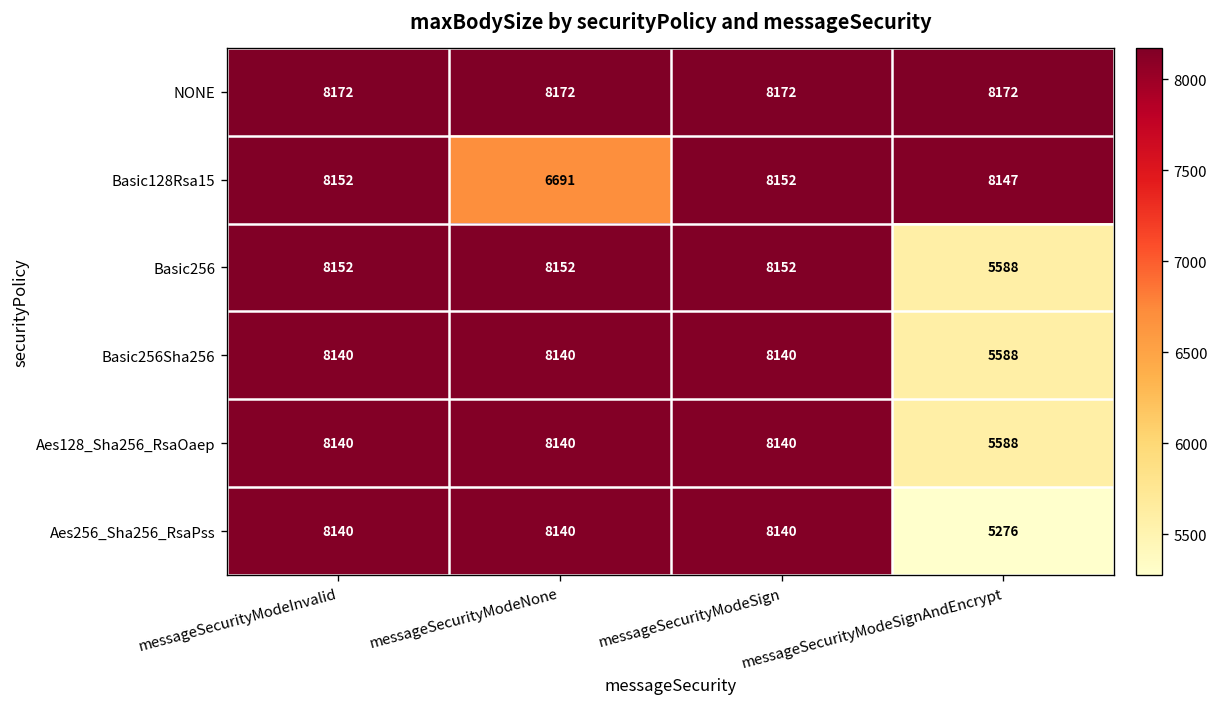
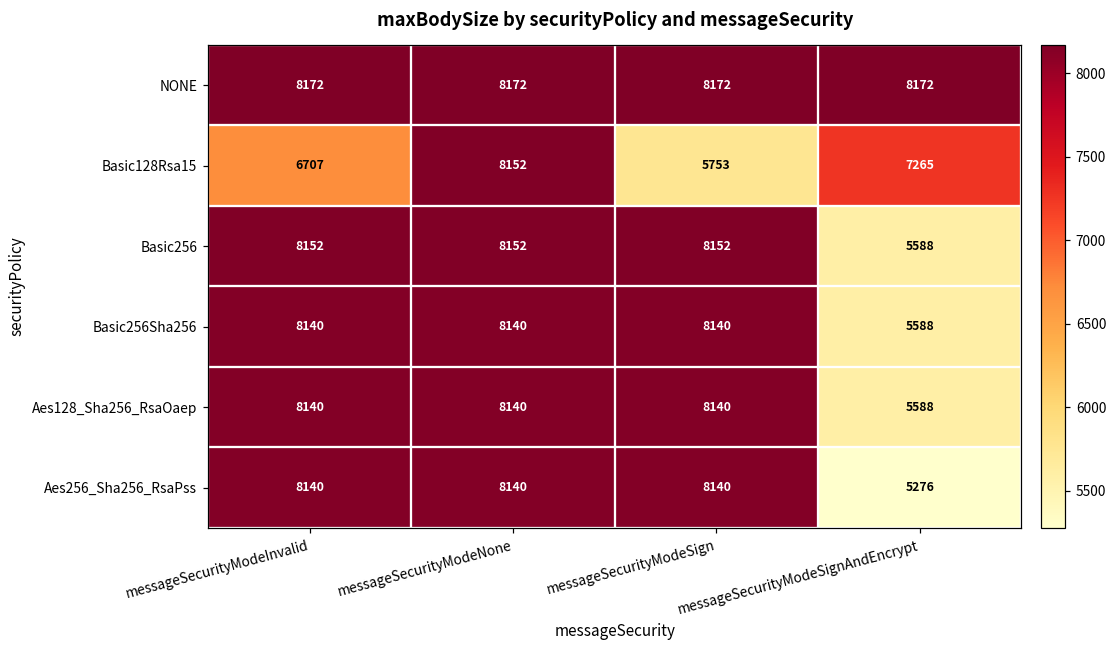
Basic128Rsa15, messageSecurityModeInvalid: 8152 -> 6707
Basic128Rsa15, messageSecurityModeNone: 6691 -> 8152
Basic128Rsa15, messageSecurityModeSign: 8152 -> 5753
Basic128Rsa15, messageSecurityModeSignAndEncrypt: 8147 -> 7265
